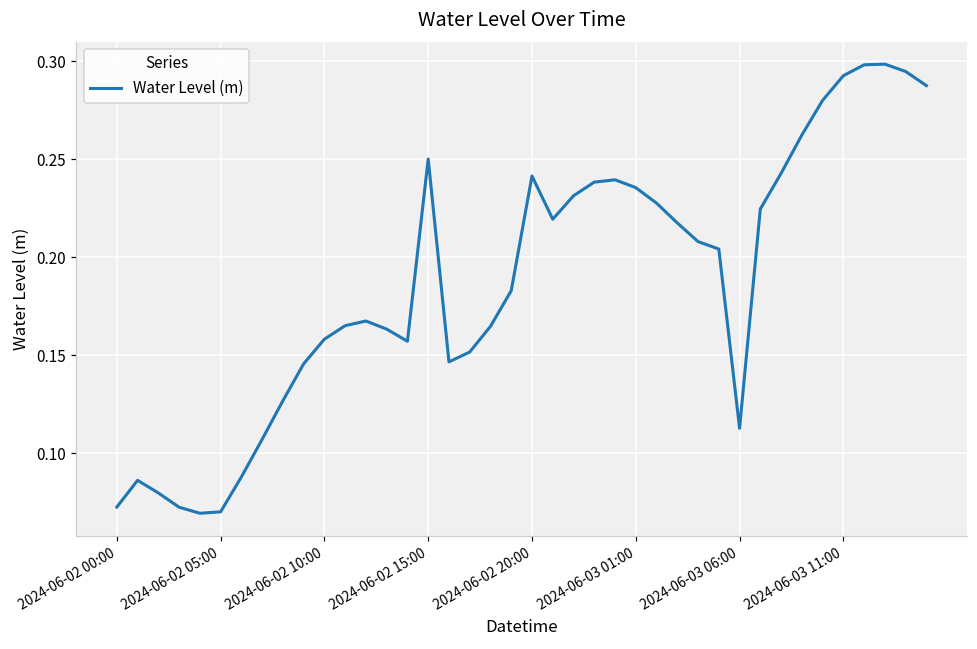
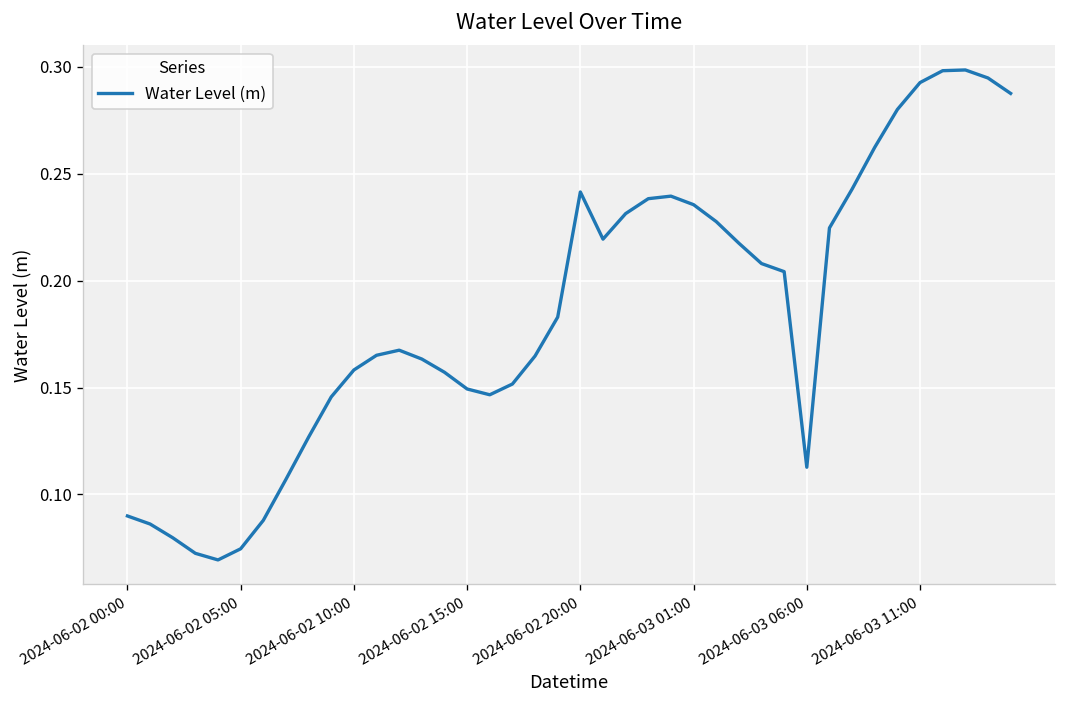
2024-06-02 00:00: 0.073 -> 0.090
2024-06-02 05:00: 0.070 -> 0.075
2024-06-02 15:00: 0.250 -> 0.149
